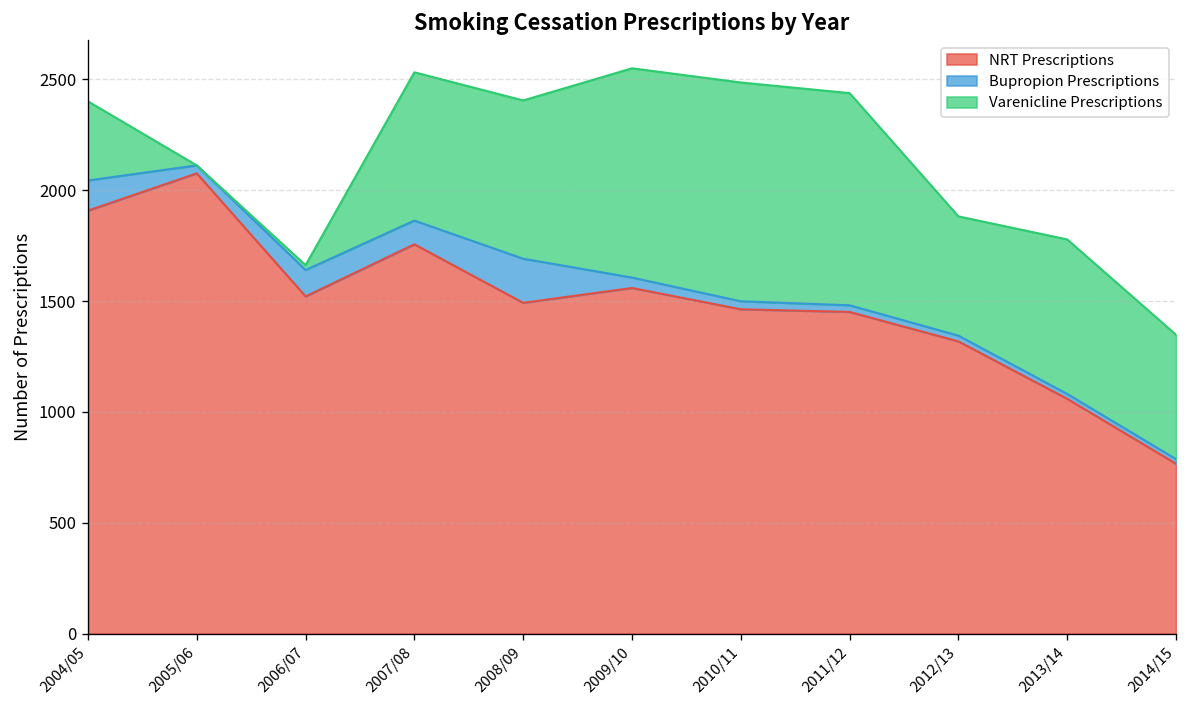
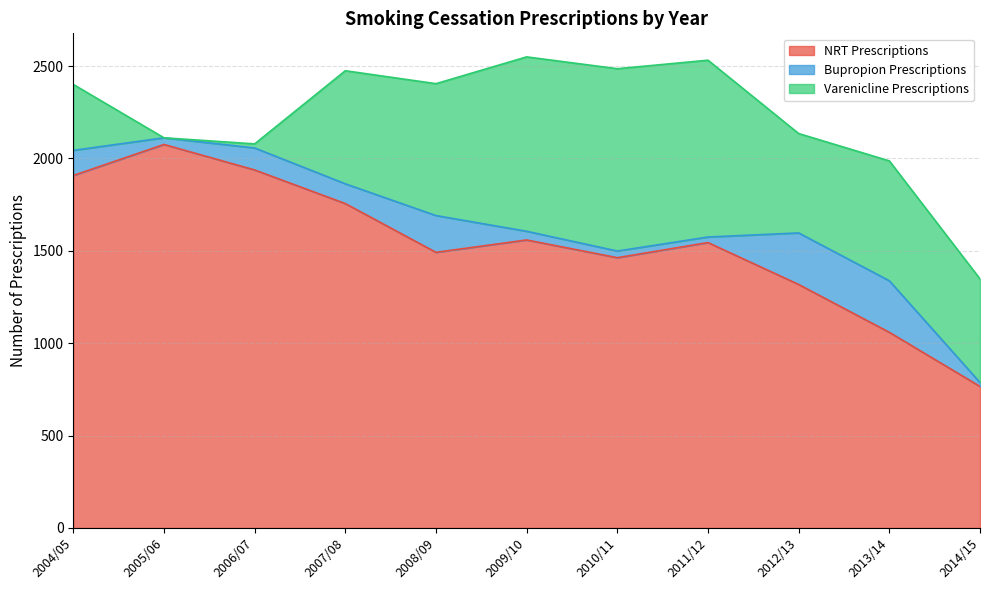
NRT Prescriptions, 2006/07: 1520 -> 1940
Varenicline Prescriptions, 2007/08: 670 -> 610
NRT Prescriptions, 2011/12: 1450 -> 1550
Bupropion Prescriptions, 2012/13: 30 -> 280
Bupropion Prescriptions, 2013/14: 20 -> 280
Varenicline Prescriptions, 2013/14: 700 -> 650
